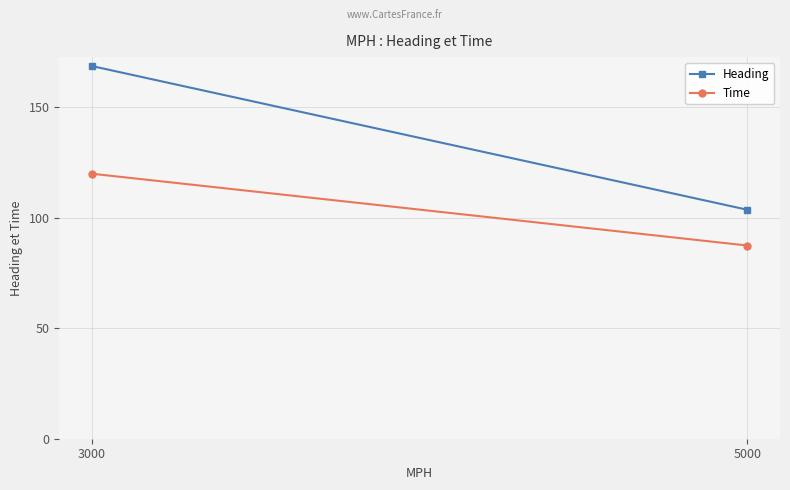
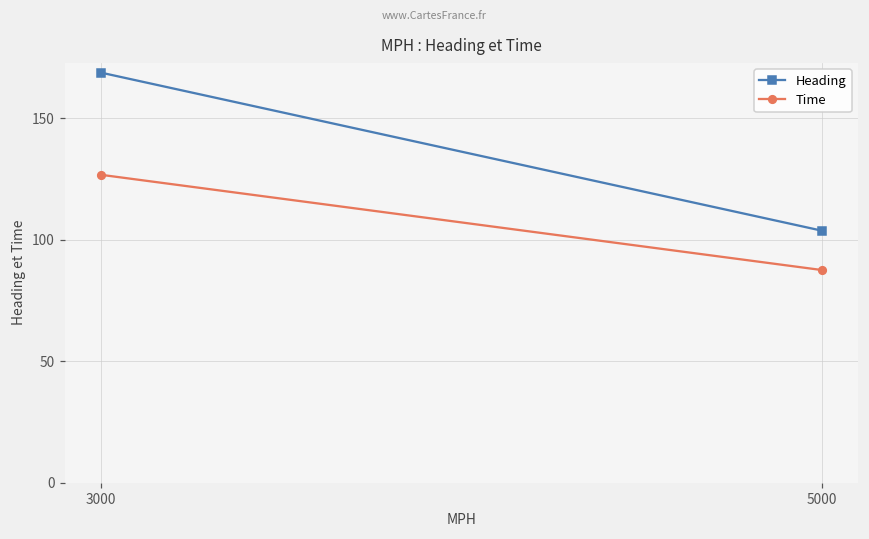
Time, 3000: 120 -> 127
